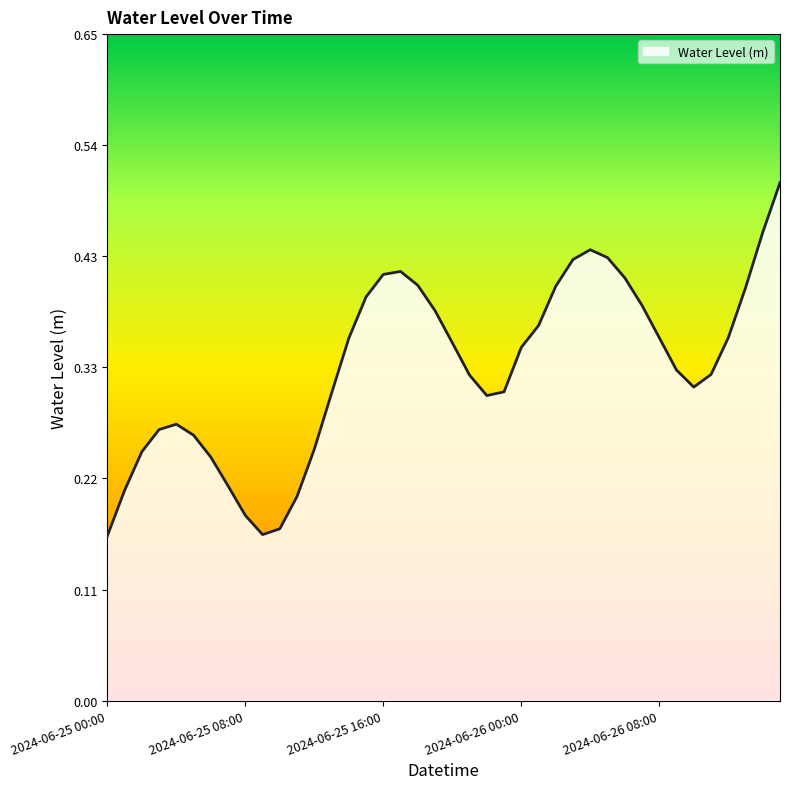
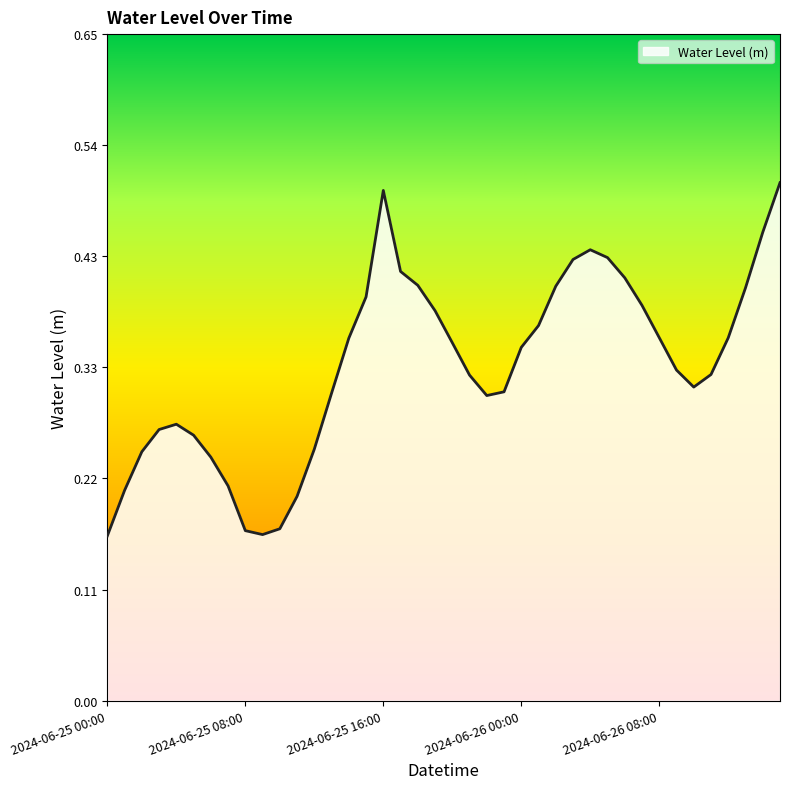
2024-06-25 08:00: 0.181 -> 0.166
2024-06-25 16:00: 0.416 -> 0.498
